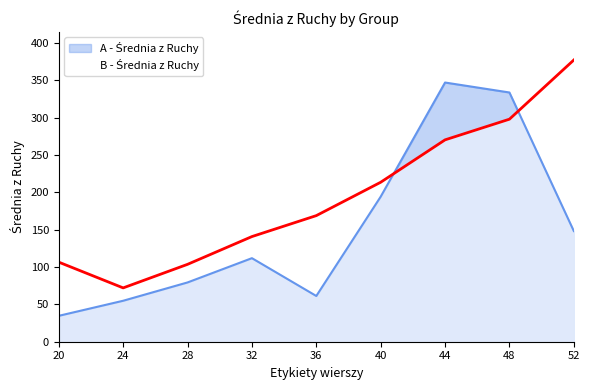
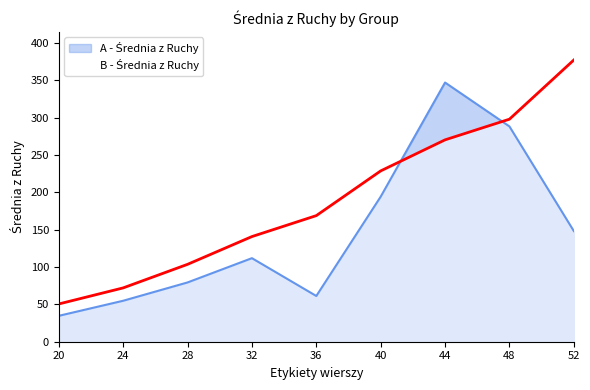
B - Średnia z Ruchy, 20: 110 -> 50
B - Średnia z Ruchy, 40: 210 -> 230
A - Średnia z Ruchy, 48: 330 -> 290
